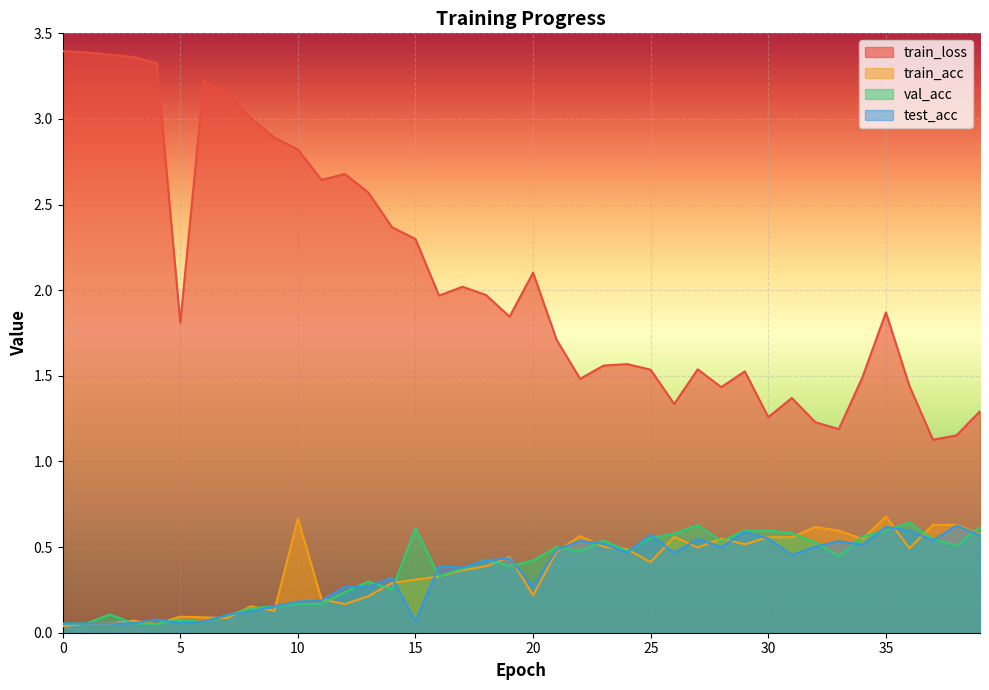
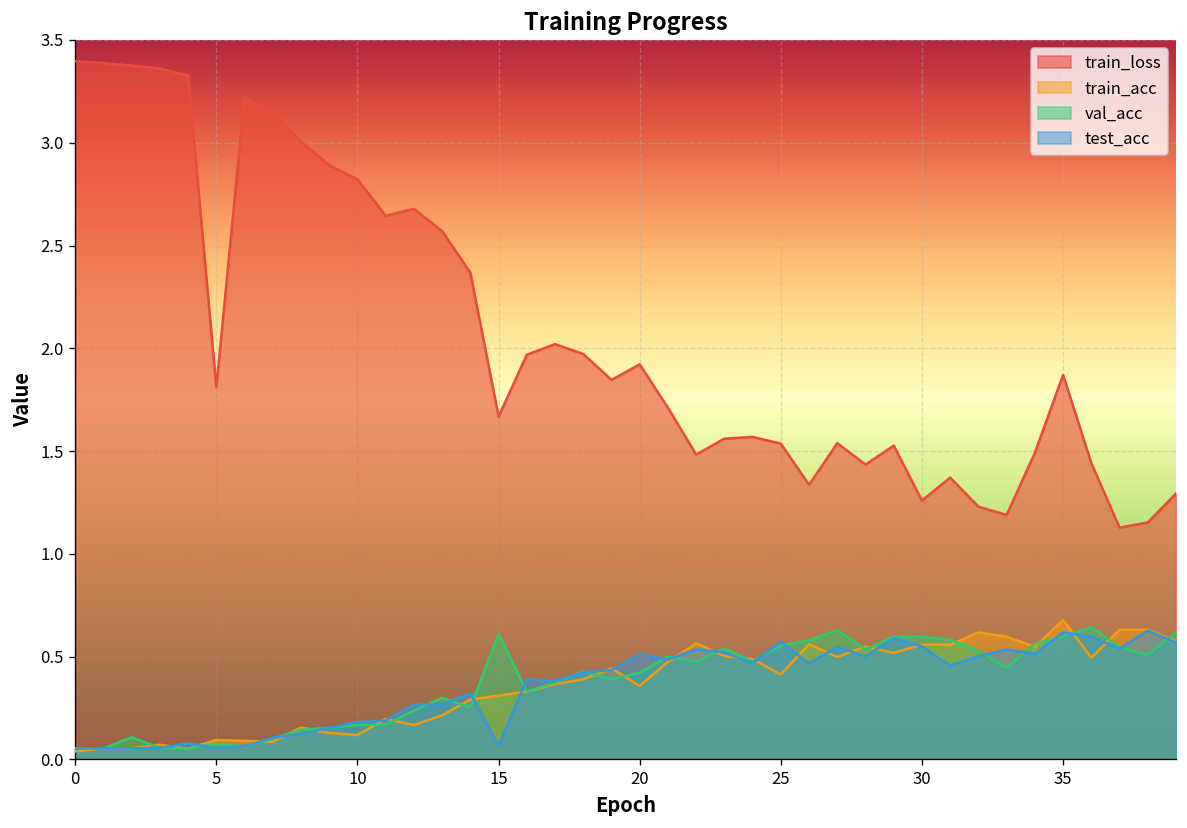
train_acc, 10: 0.67 -> 0.12
train_loss, 15: 2.30 -> 1.67
train_loss, 20: 2.10 -> 1.92
train_acc, 20: 0.22 -> 0.36
test_acc, 20: 0.27 -> 0.51
